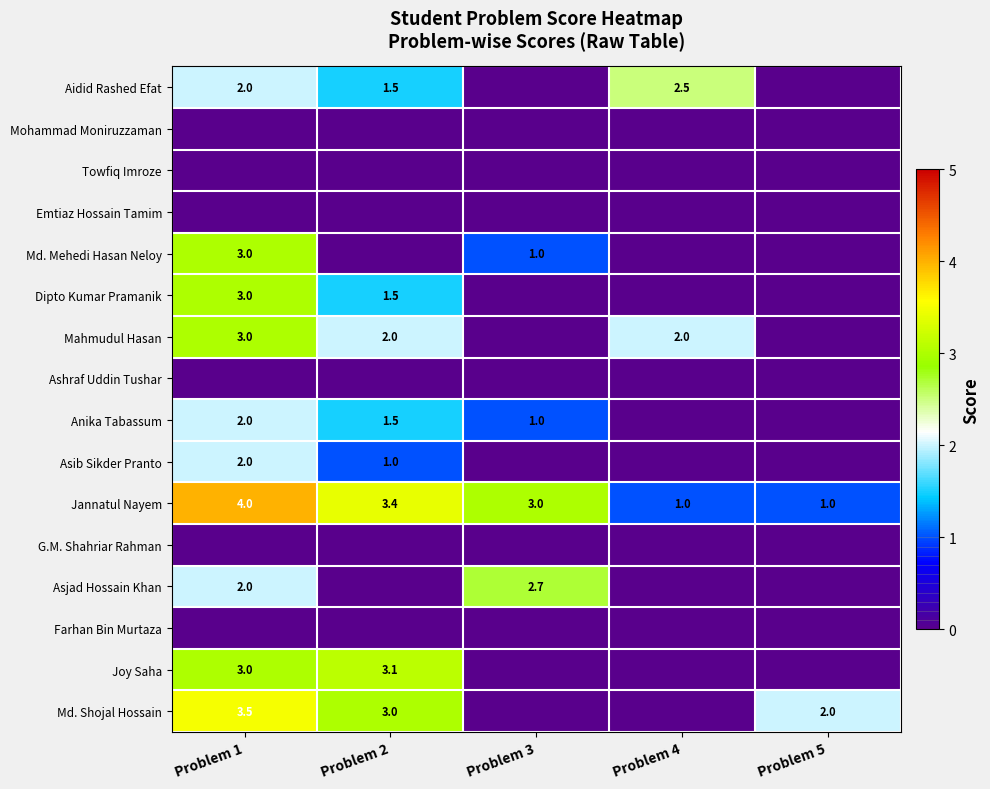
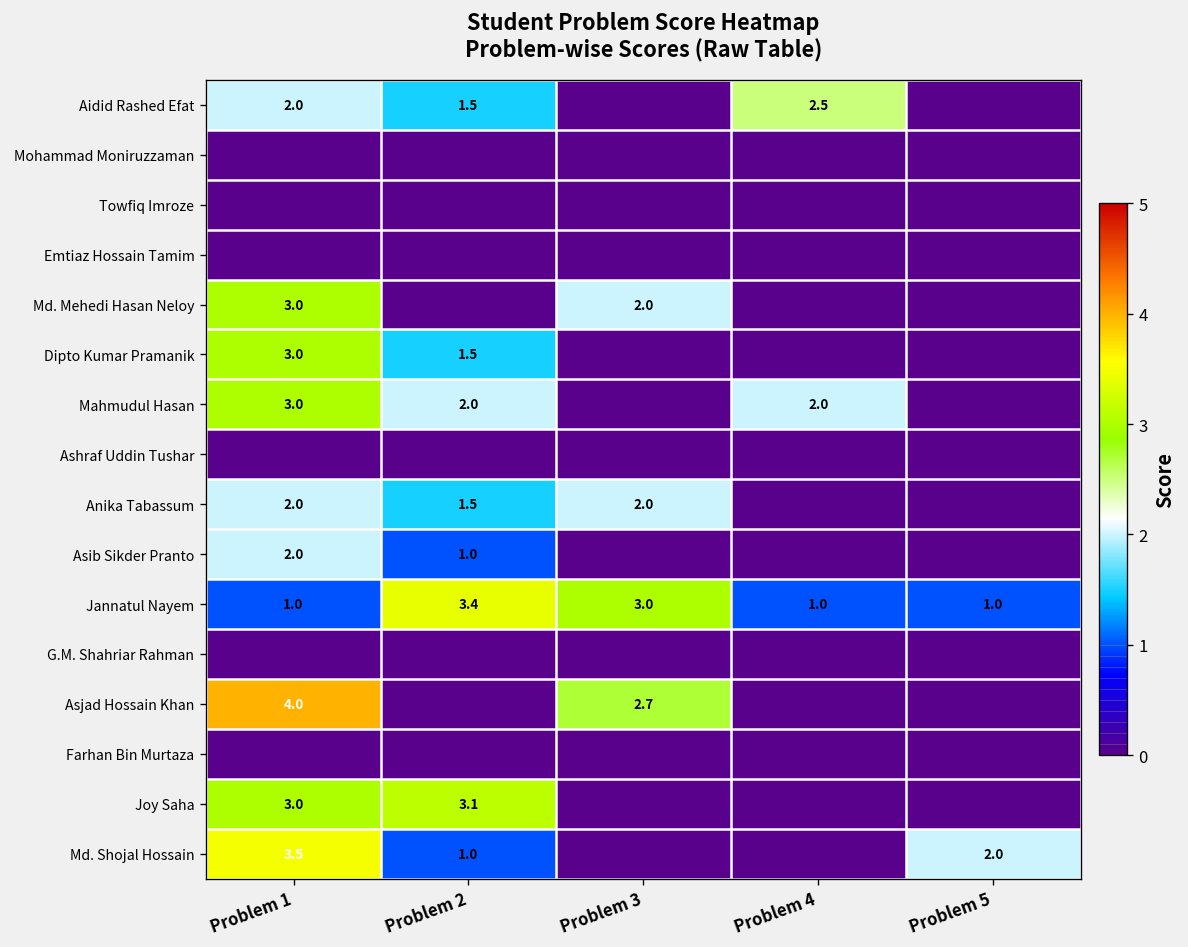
Md. Mehedi Hasan Neloy, Problem 3: 1.0 -> 2.0
Anika Tabassum, Problem 3: 1.0 -> 2.0
Jannatul Nayem, Problem 1: 4.0 -> 1.0
Asjad Hossain Khan, Problem 1: 2.0 -> 4.0
Md. Shojal Hossain, Problem 2: 3.0 -> 1.0
